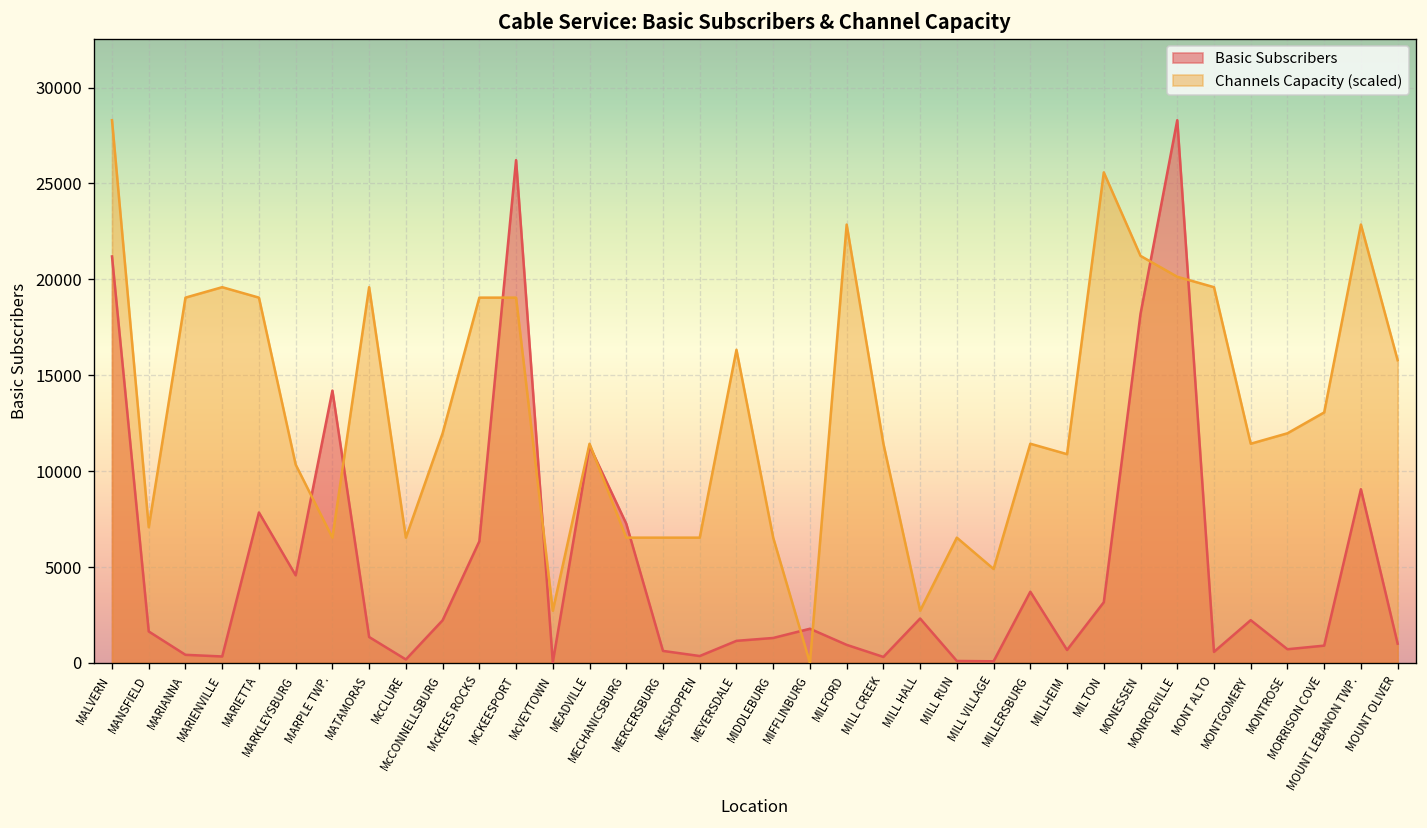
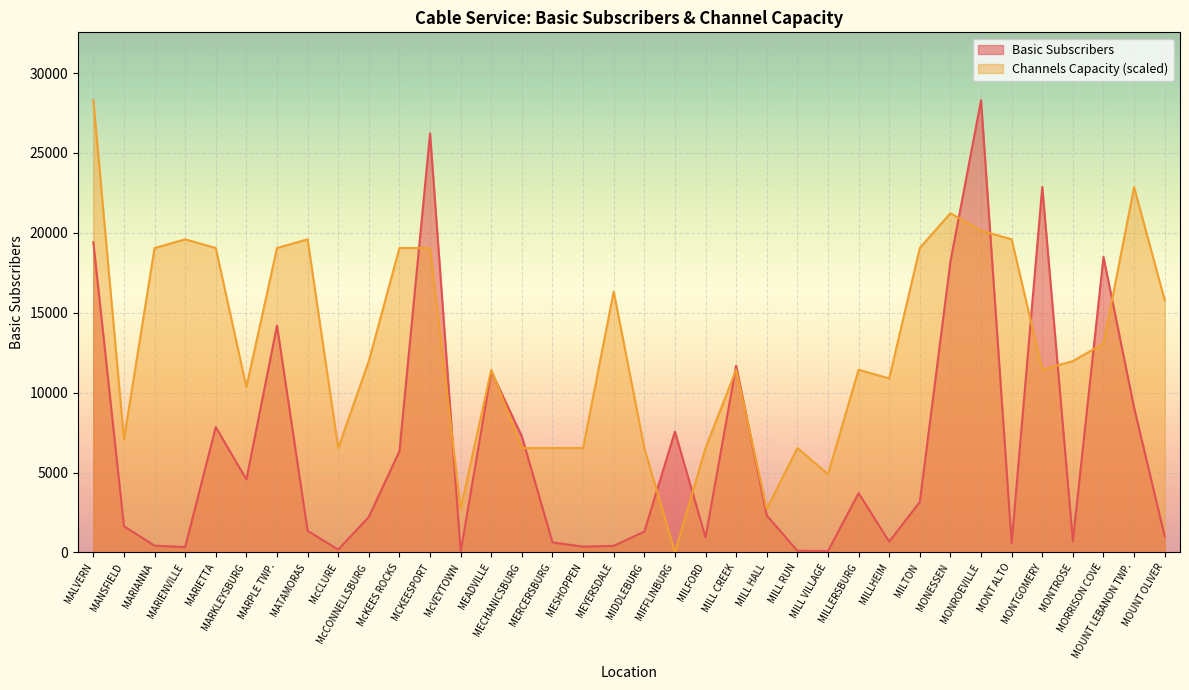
Basic Subscribers, MALVERN: 21200 -> 19400
Channels Capacity (scaled), MARPLE TWP.: 6500 -> 19000
Basic Subscribers, MEYERSDALE: 1200 -> 400
Basic Subscribers, MIFFLINBURG: 1800 -> 7600
Channels Capacity (scaled), MILFORD: 22900 -> 6500
Basic Subscribers, MILL CREEK: 300 -> 11700
Channels Capacity (scaled), MILTON: 25600 -> 19000
Basic Subscribers, MONTGOMERY: 2200 -> 22900
Basic Subscribers, MORRISON COVE: 900 -> 18500
